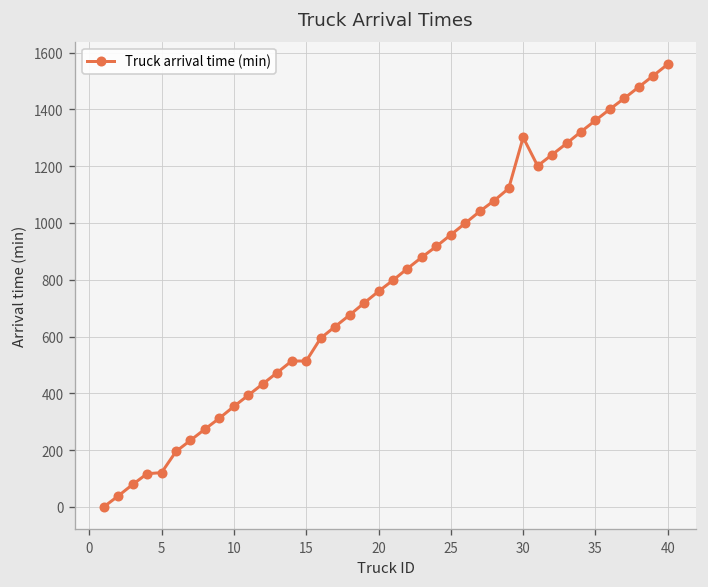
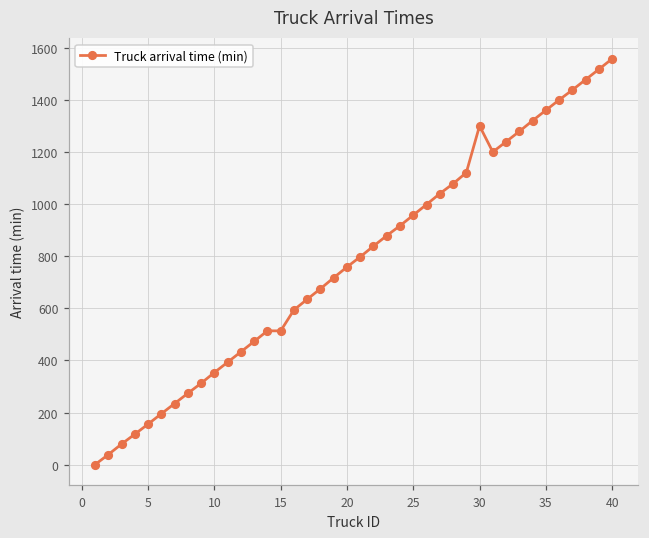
5: 120 -> 160
